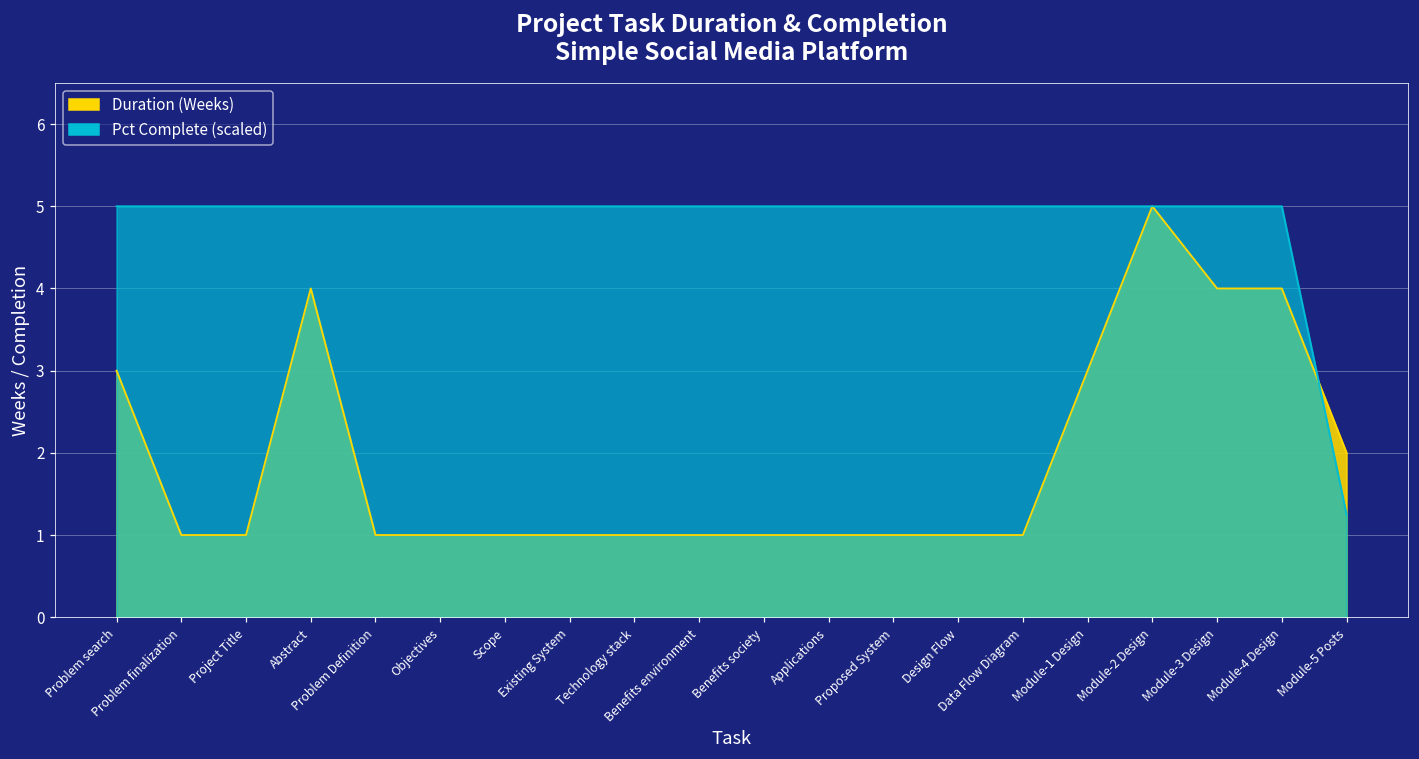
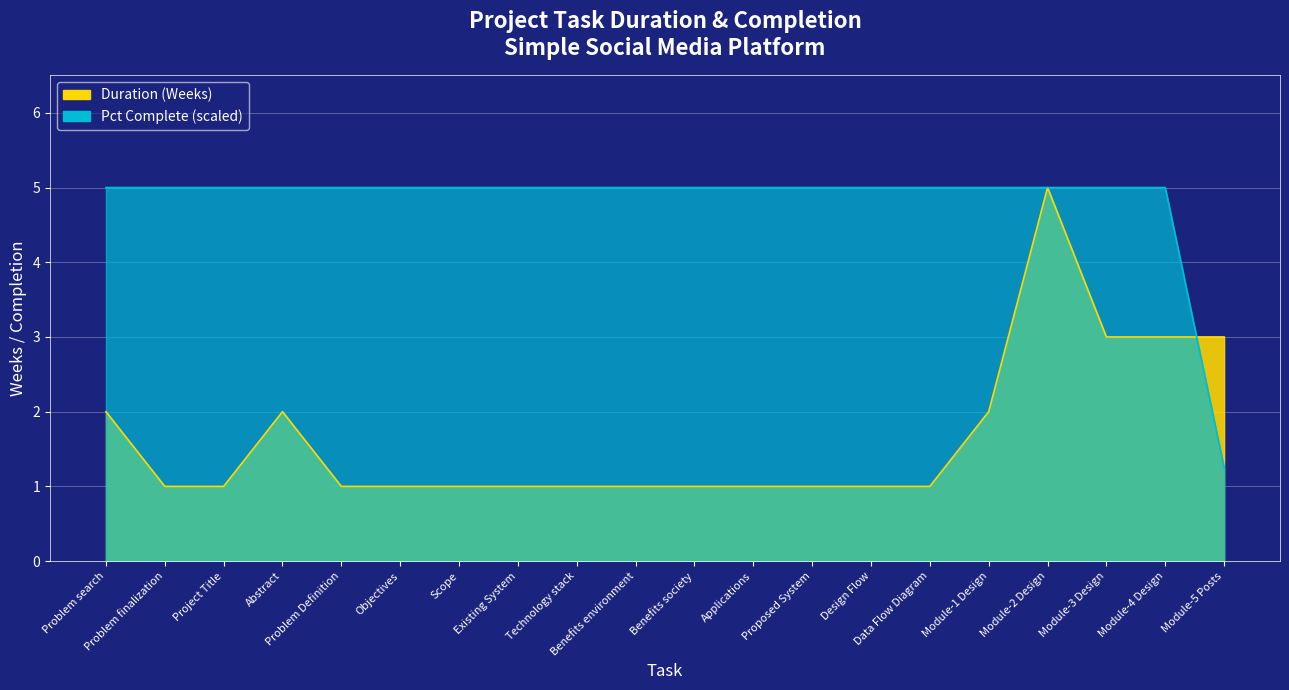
Duration (Weeks), Problem search: 3 -> 2
Duration (Weeks), Abstract: 4 -> 2
Duration (Weeks), Module-1 Design: 3 -> 2
Duration (Weeks), Module-3 Design: 4 -> 3
Duration (Weeks), Module-4 Design: 4 -> 3
Duration (Weeks), Module-5 Posts: 2 -> 3
